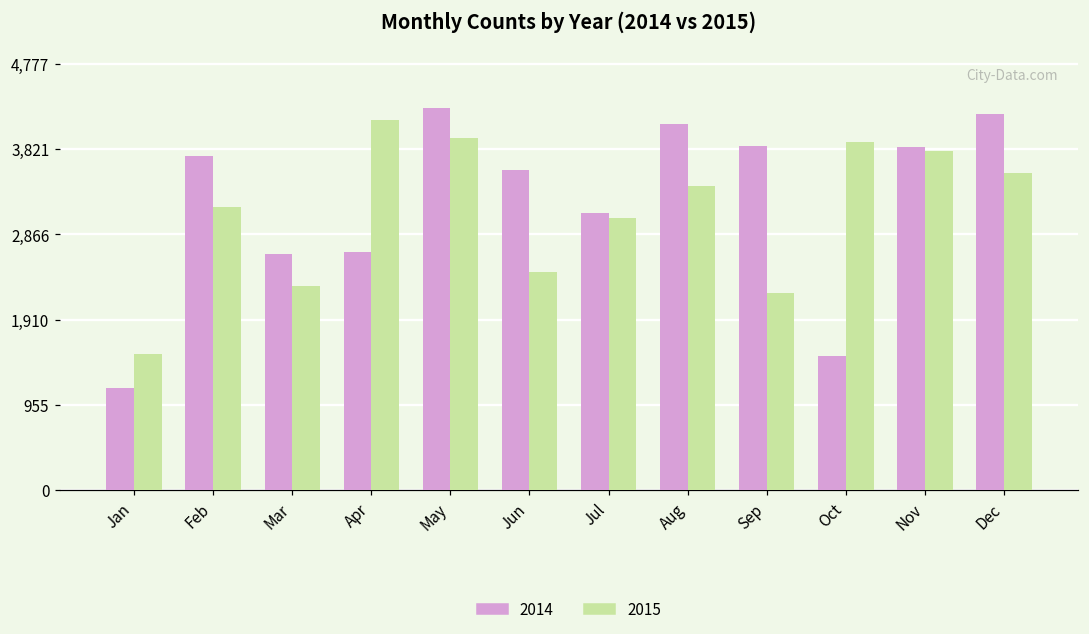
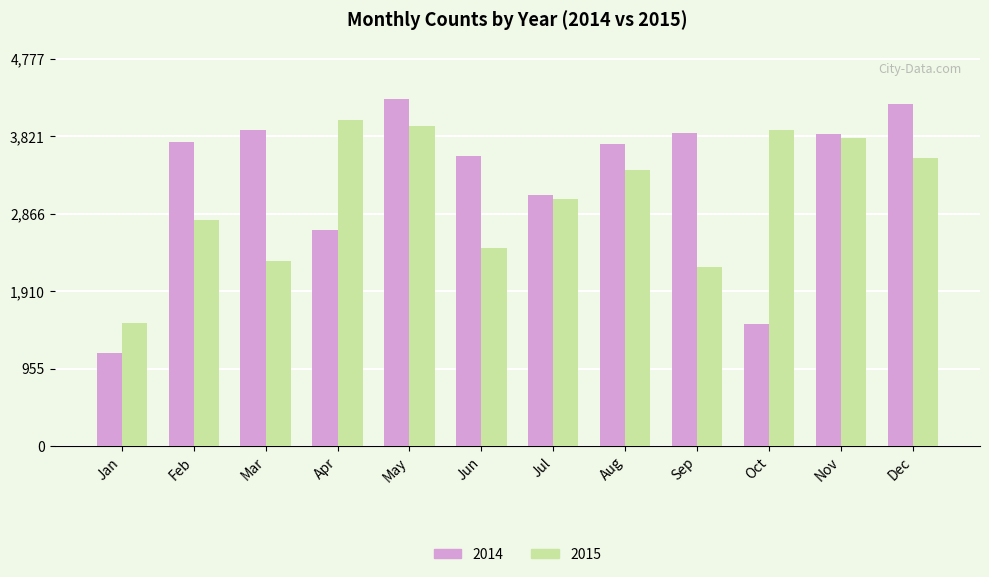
2015, Feb: 3,200 -> 2,800
2014, Mar: 2,600 -> 3,900
2015, Apr: 4,100 -> 4,000
2014, Aug: 4,100 -> 3,700
